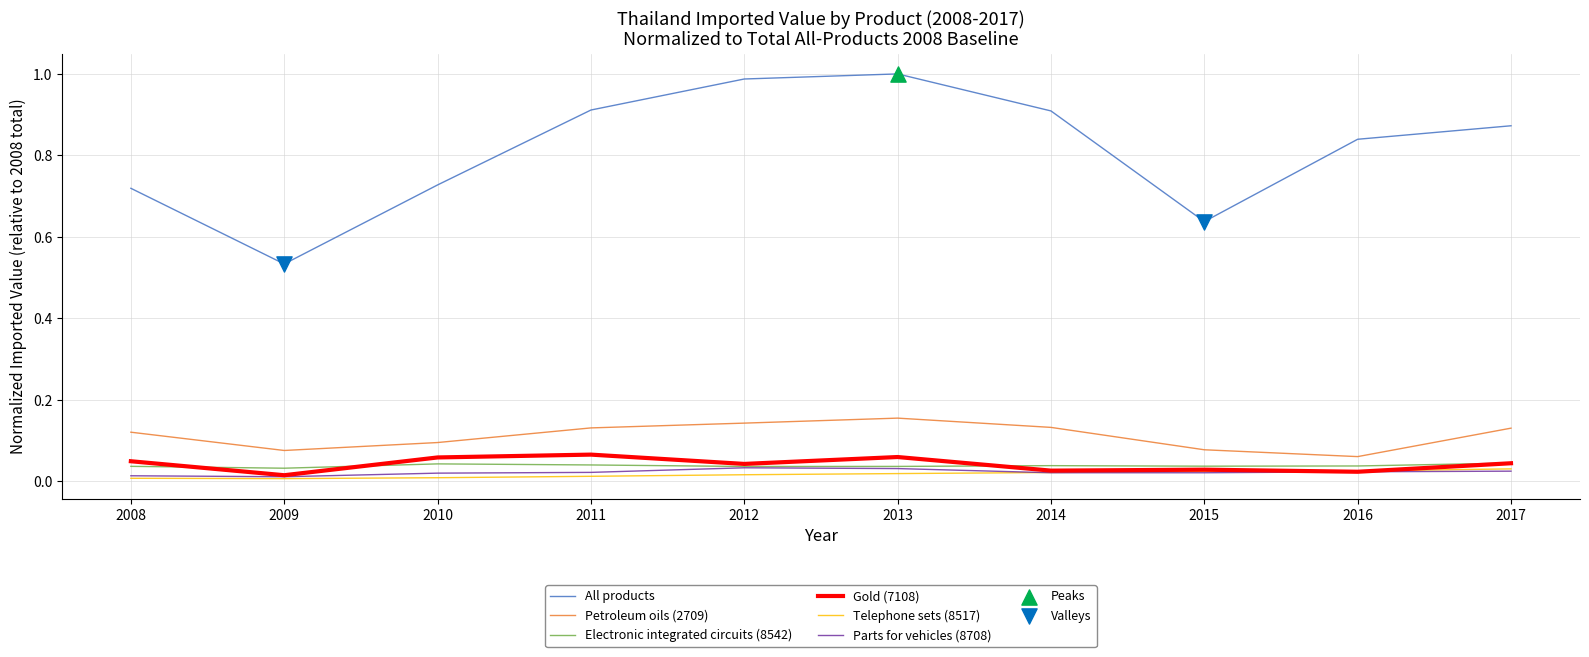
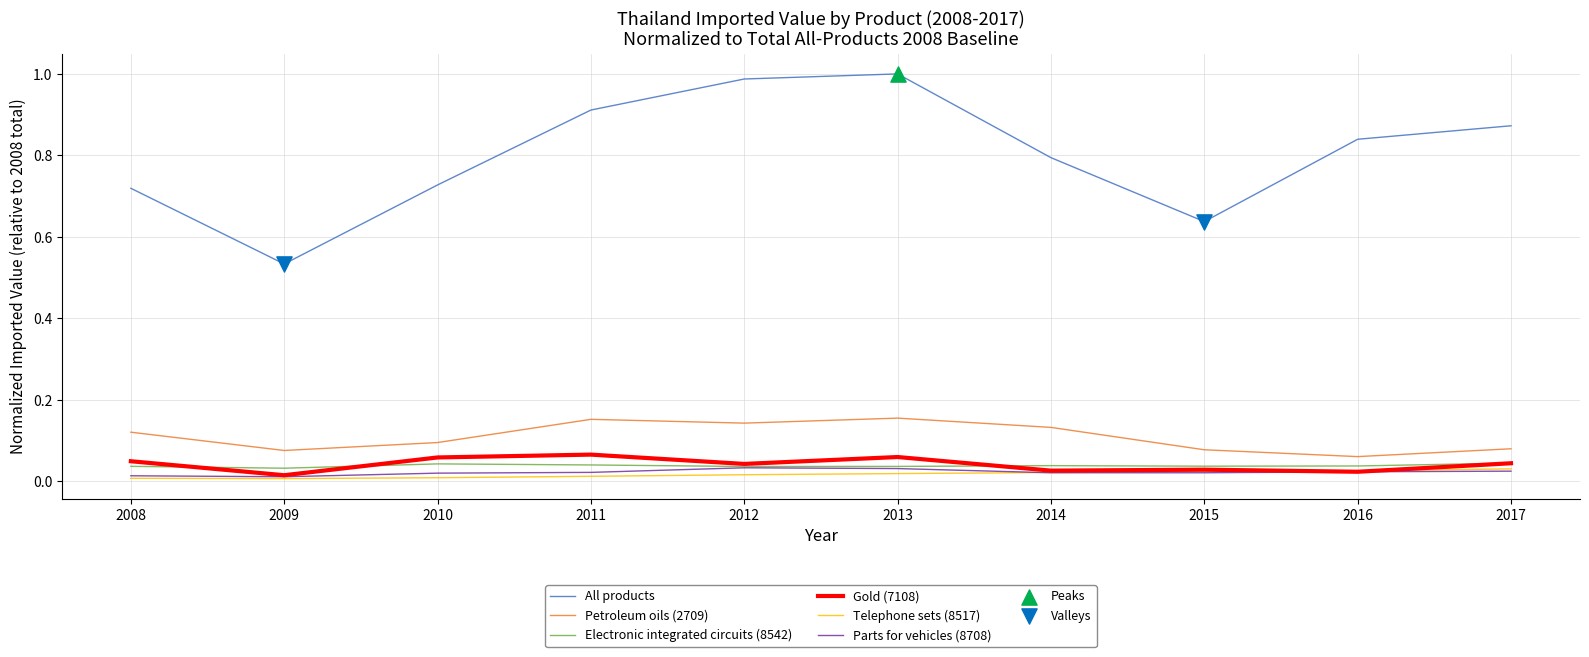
Petroleum oils (2709), 2011: 0.13 -> 0.15
All products, 2014: 0.91 -> 0.79
Petroleum oils (2709), 2017: 0.13 -> 0.08
